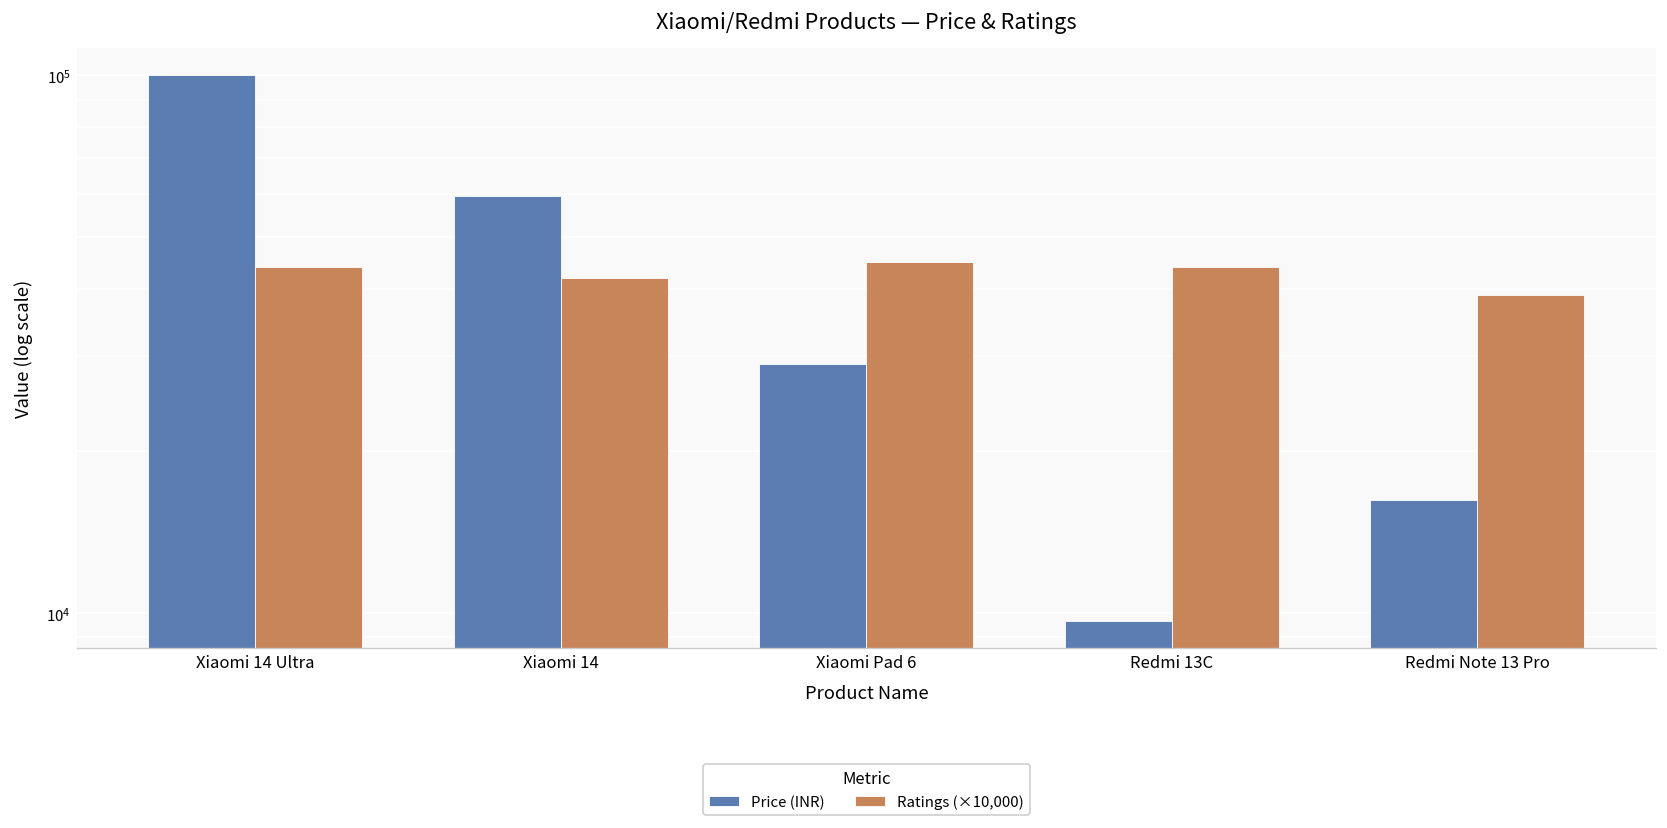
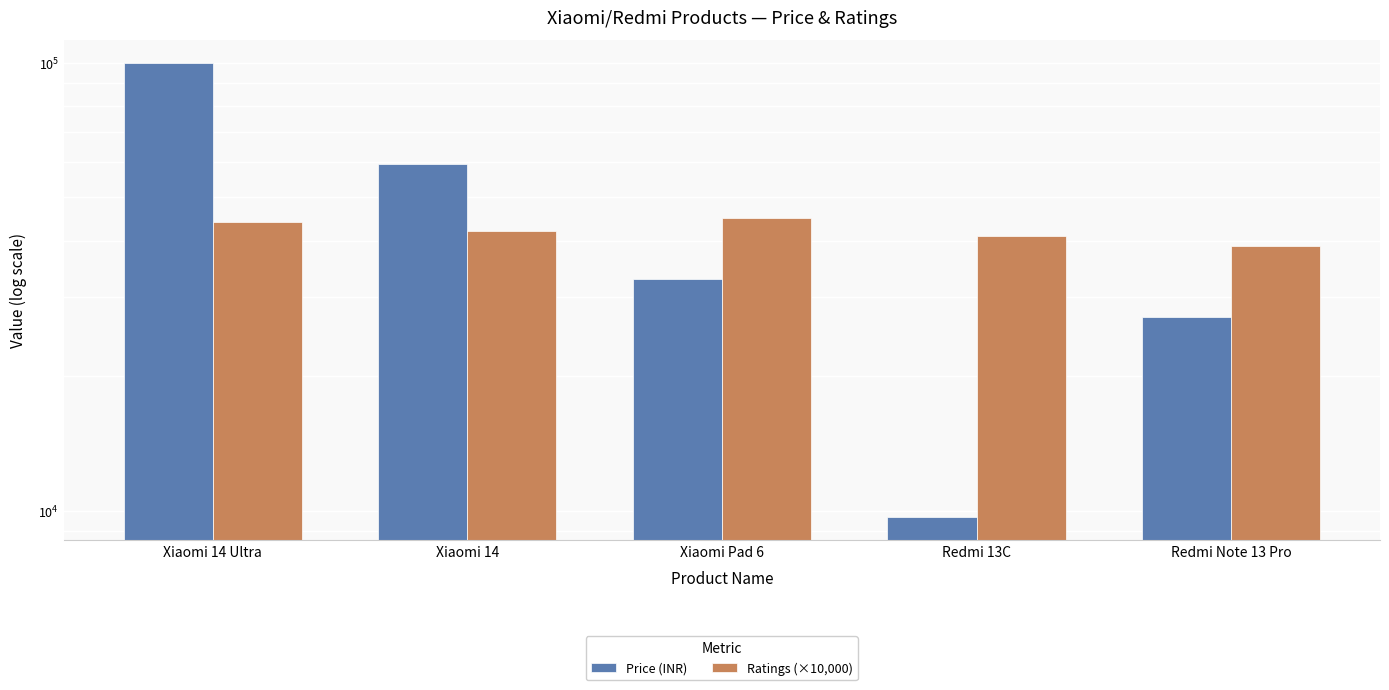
Price (INR), Xiaomi Pad 6: 29000 -> 33000
Ratings (×10,000), Redmi 13C: 44000 -> 41000
Price (INR), Redmi Note 13 Pro: 16200 -> 27000
